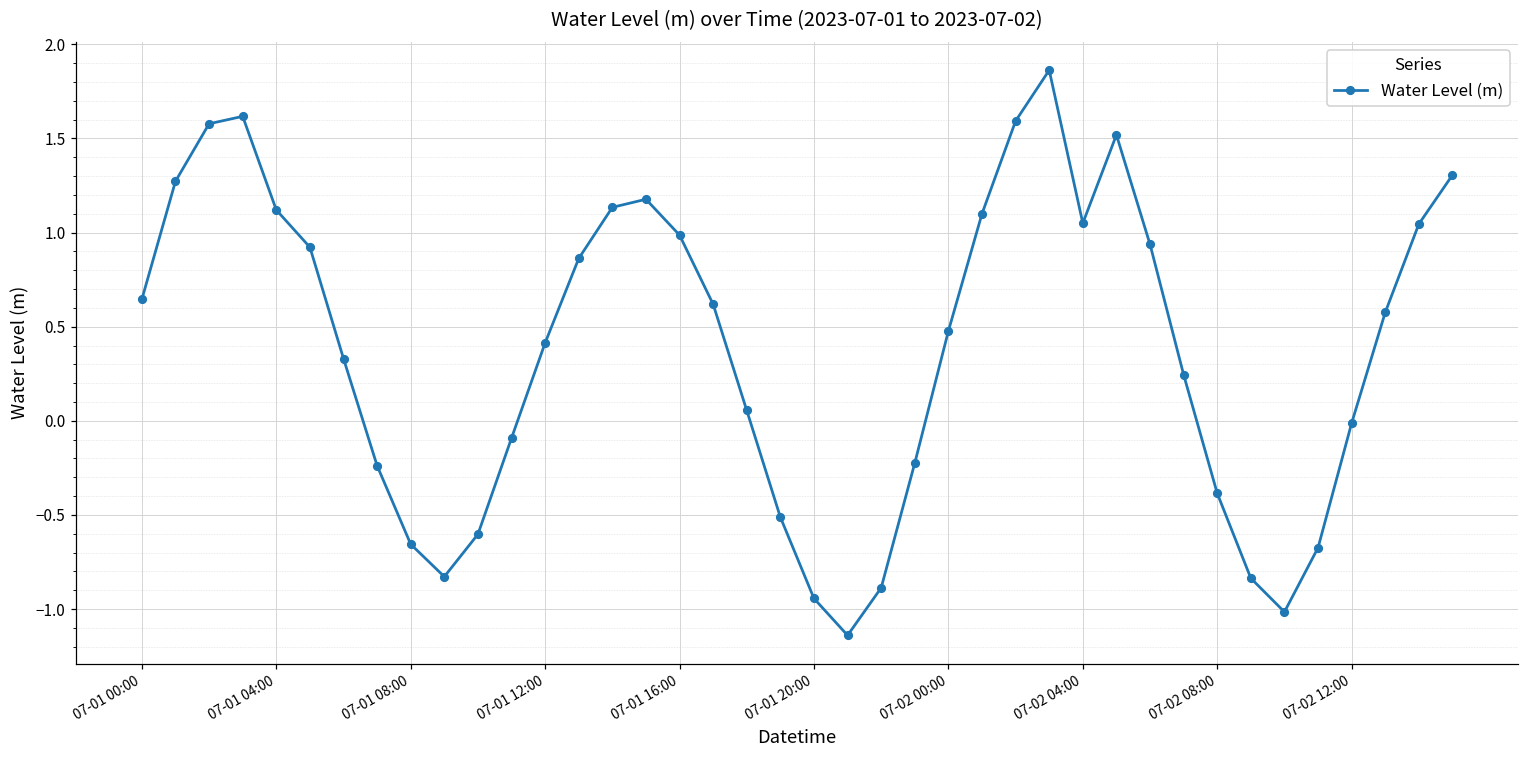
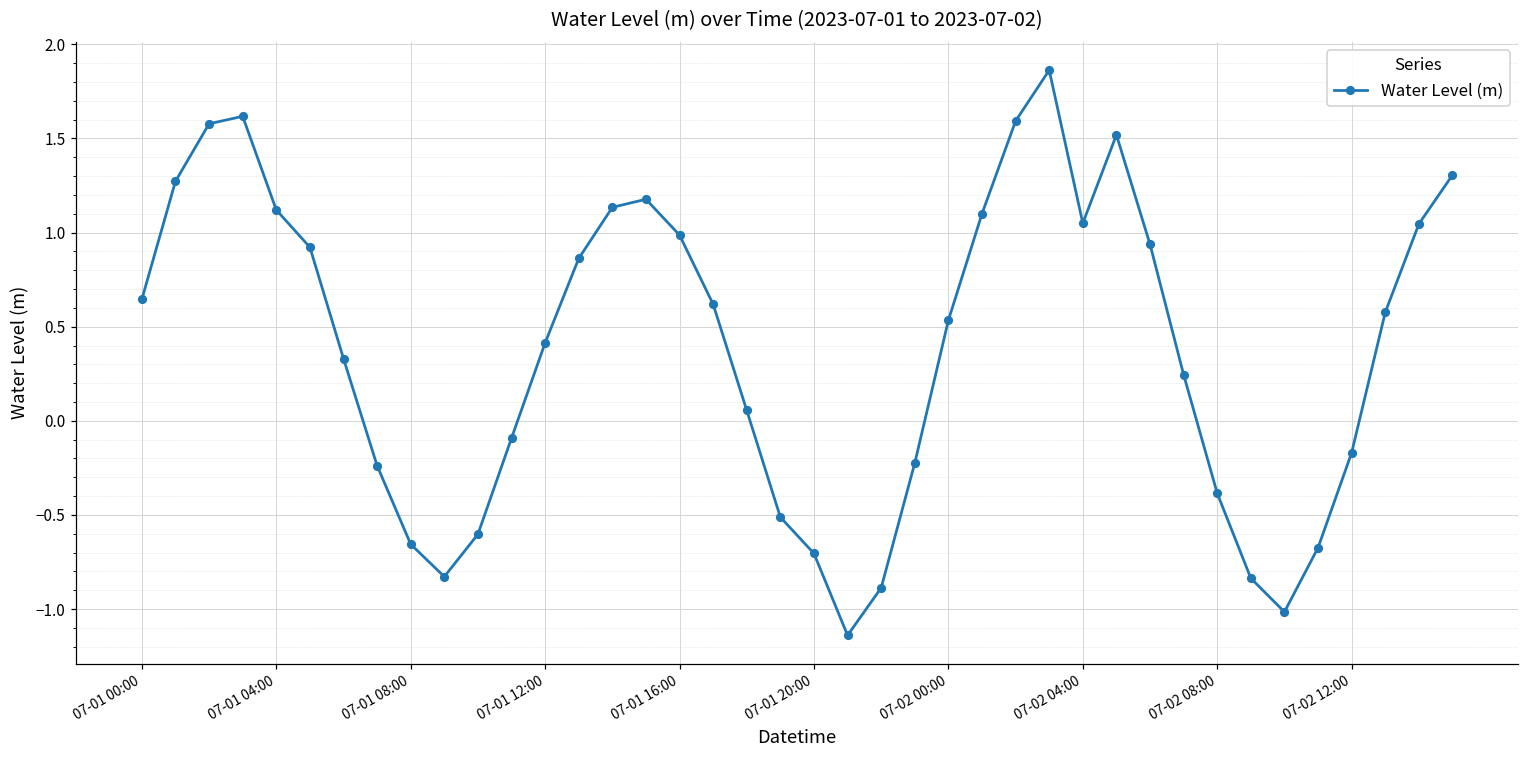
07-01 20:00: -0.94 -> -0.70
07-02 00:00: 0.48 -> 0.53
07-02 12:00: -0.01 -> -0.17
